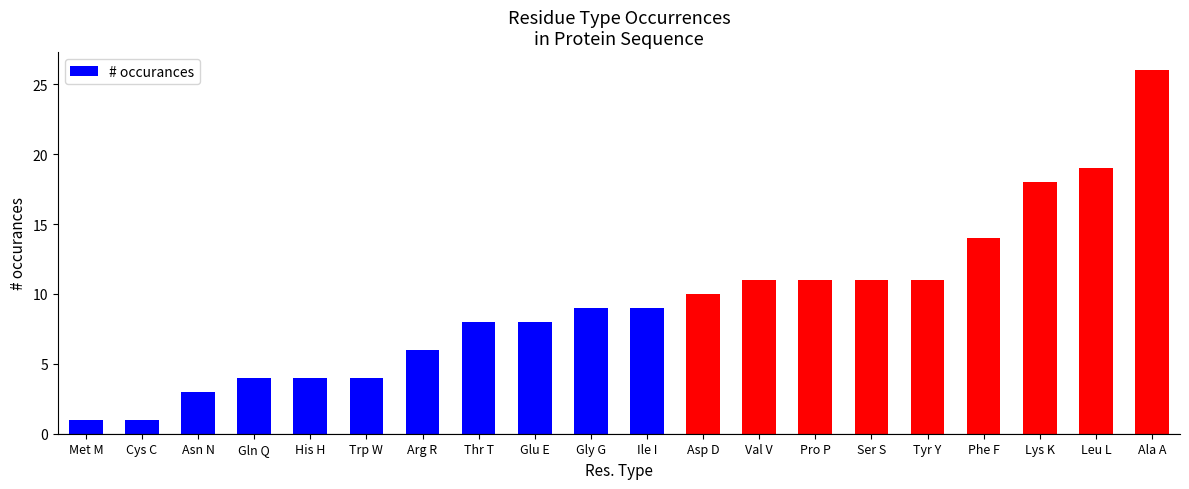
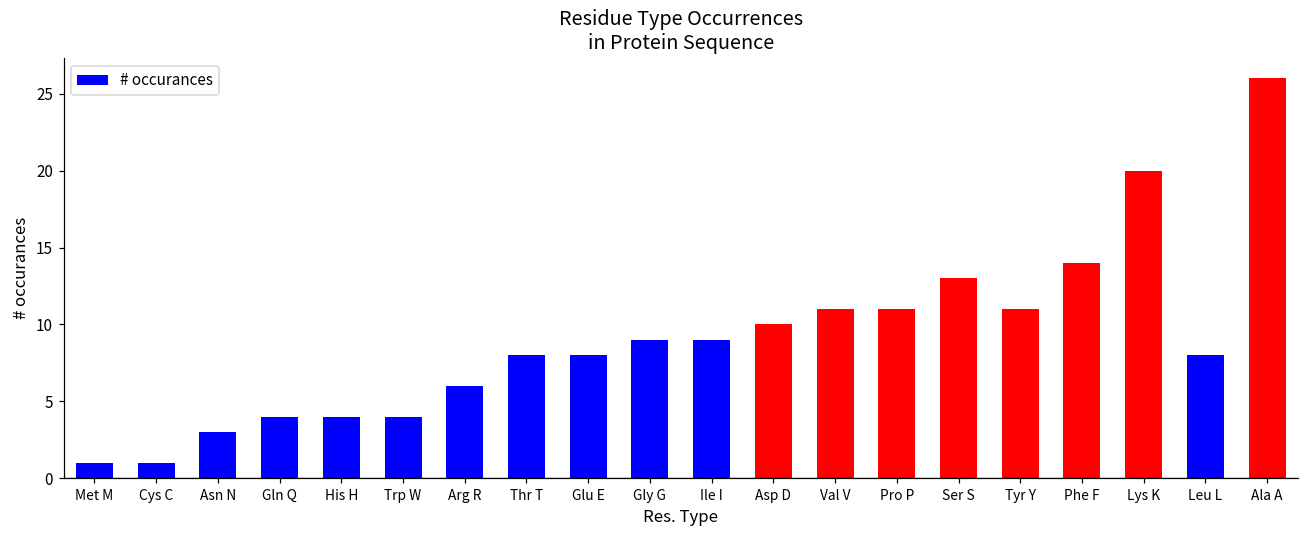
Ser S: 11 -> 13
Lys K: 18 -> 20
Leu L: 19 -> 8
